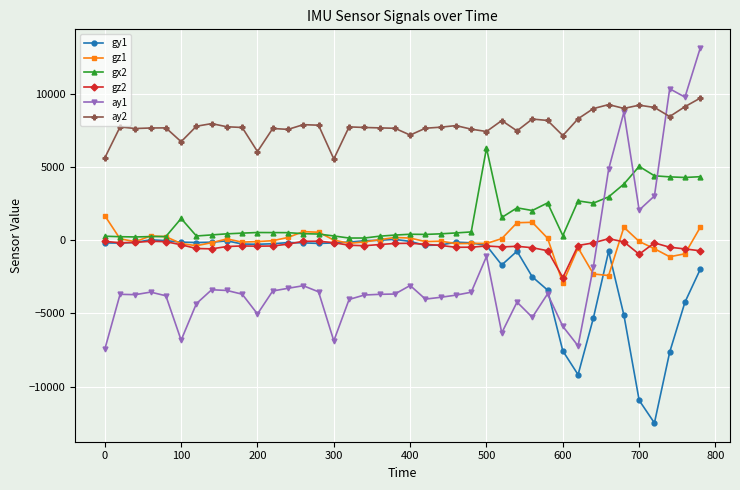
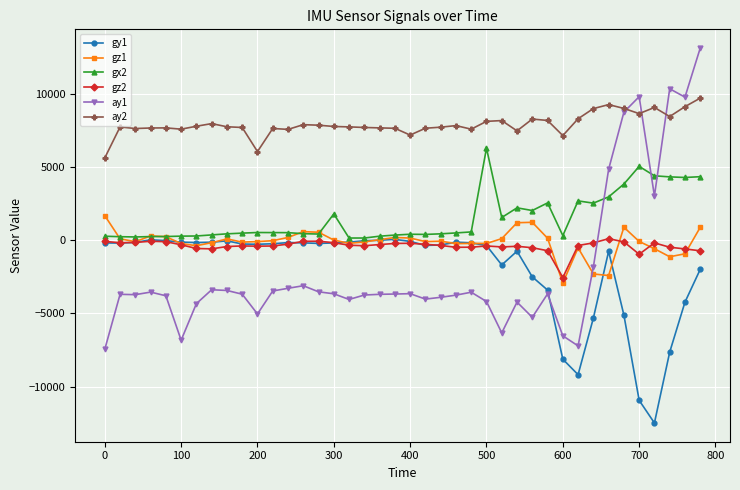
gx2, 100: 1500 -> 300
ay2, 100: 6800 -> 7600
gx2, 300: 300 -> 1800
ay1, 300: -6900 -> -3700
ay2, 300: 5600 -> 7800
ay1, 400: -3100 -> -3600
ay1, 500: -1100 -> -4200
ay2, 500: 7400 -> 8100
gy1, 600: -7600 -> -8100
ay1, 600: -5900 -> -6500
ay1, 700: 2100 -> 9800
ay2, 700: 9200 -> 8700
